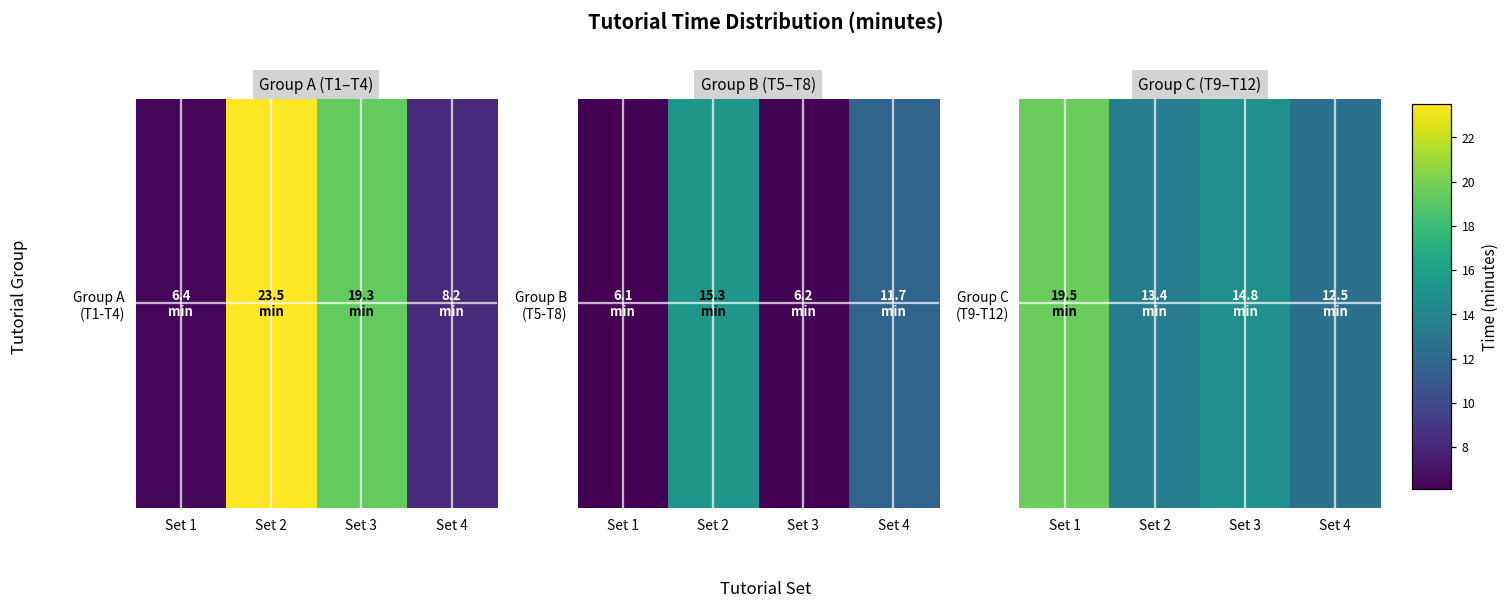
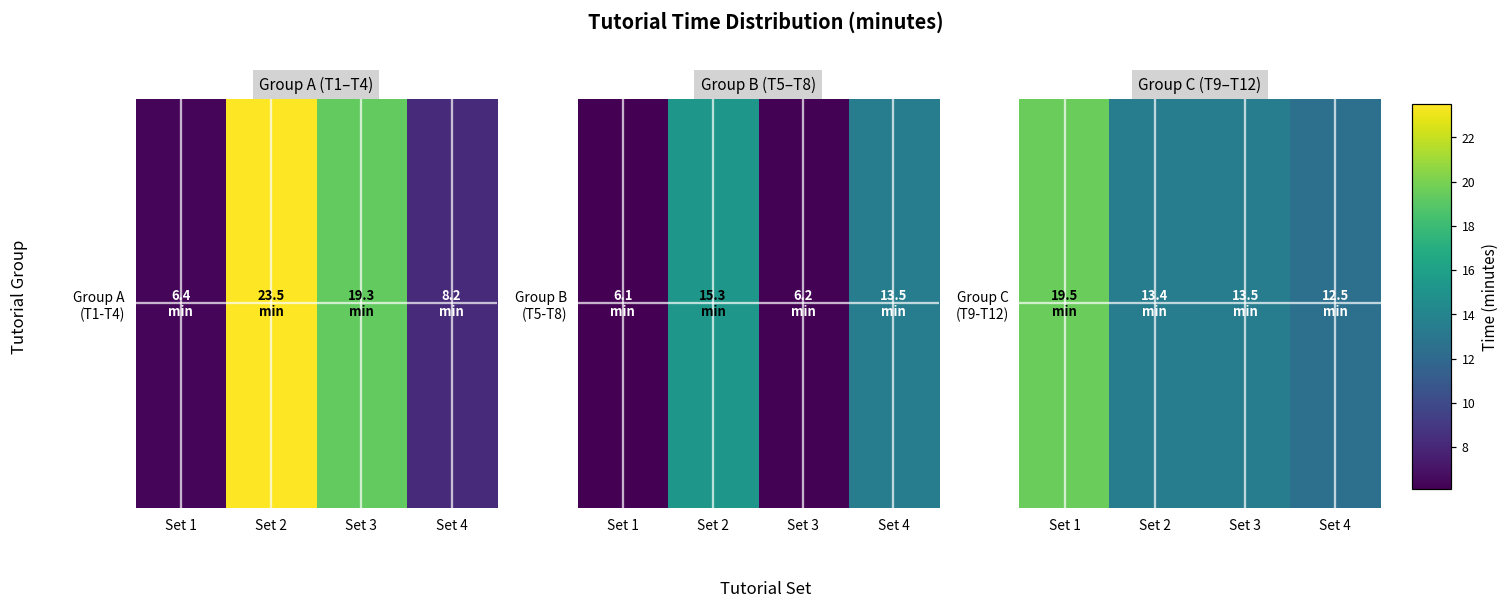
Group B (T5–T8), Group B (T5-T8), Set 4: 11.7 -> 13.5
Group C (T9–T12), Group C (T9-T12), Set 3: 14.8 -> 13.5
